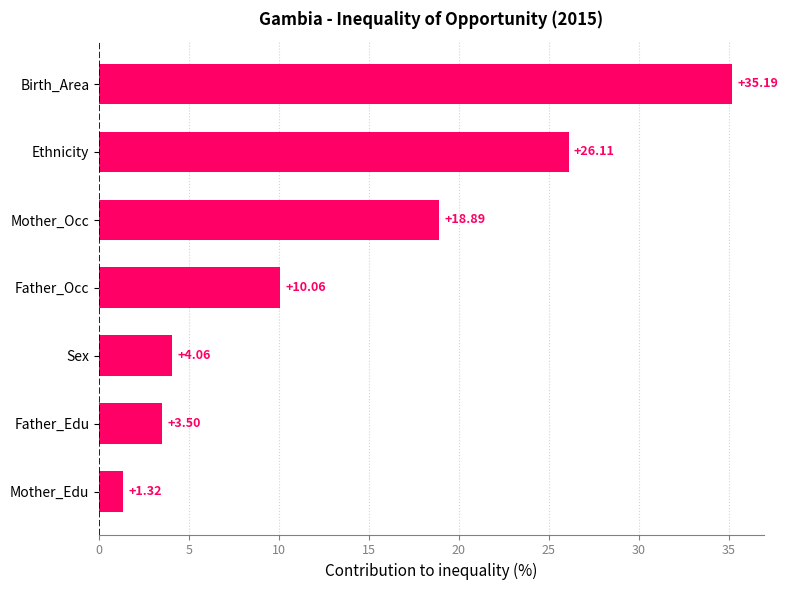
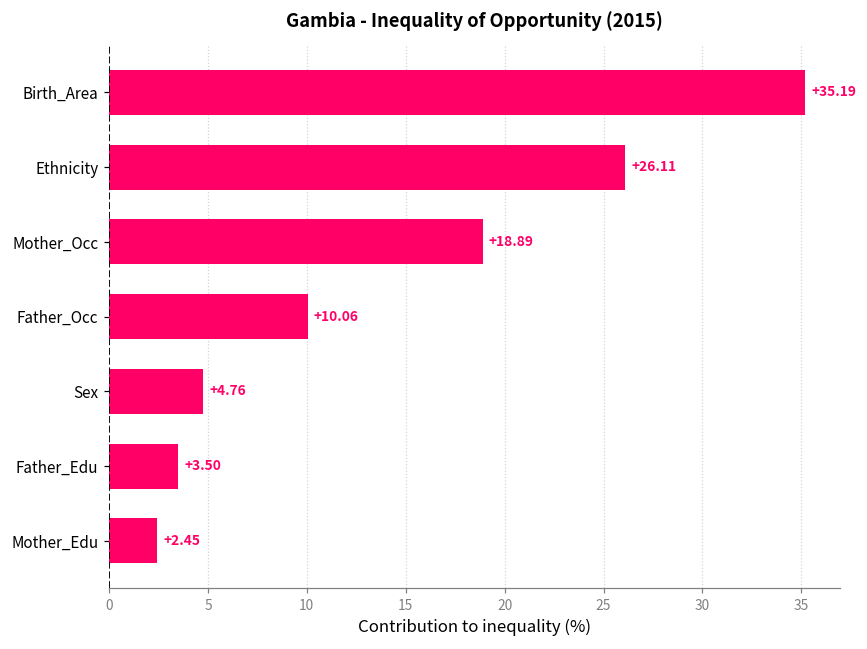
Sex: +4.06 -> +4.76
Mother_Edu: +1.32 -> +2.45
